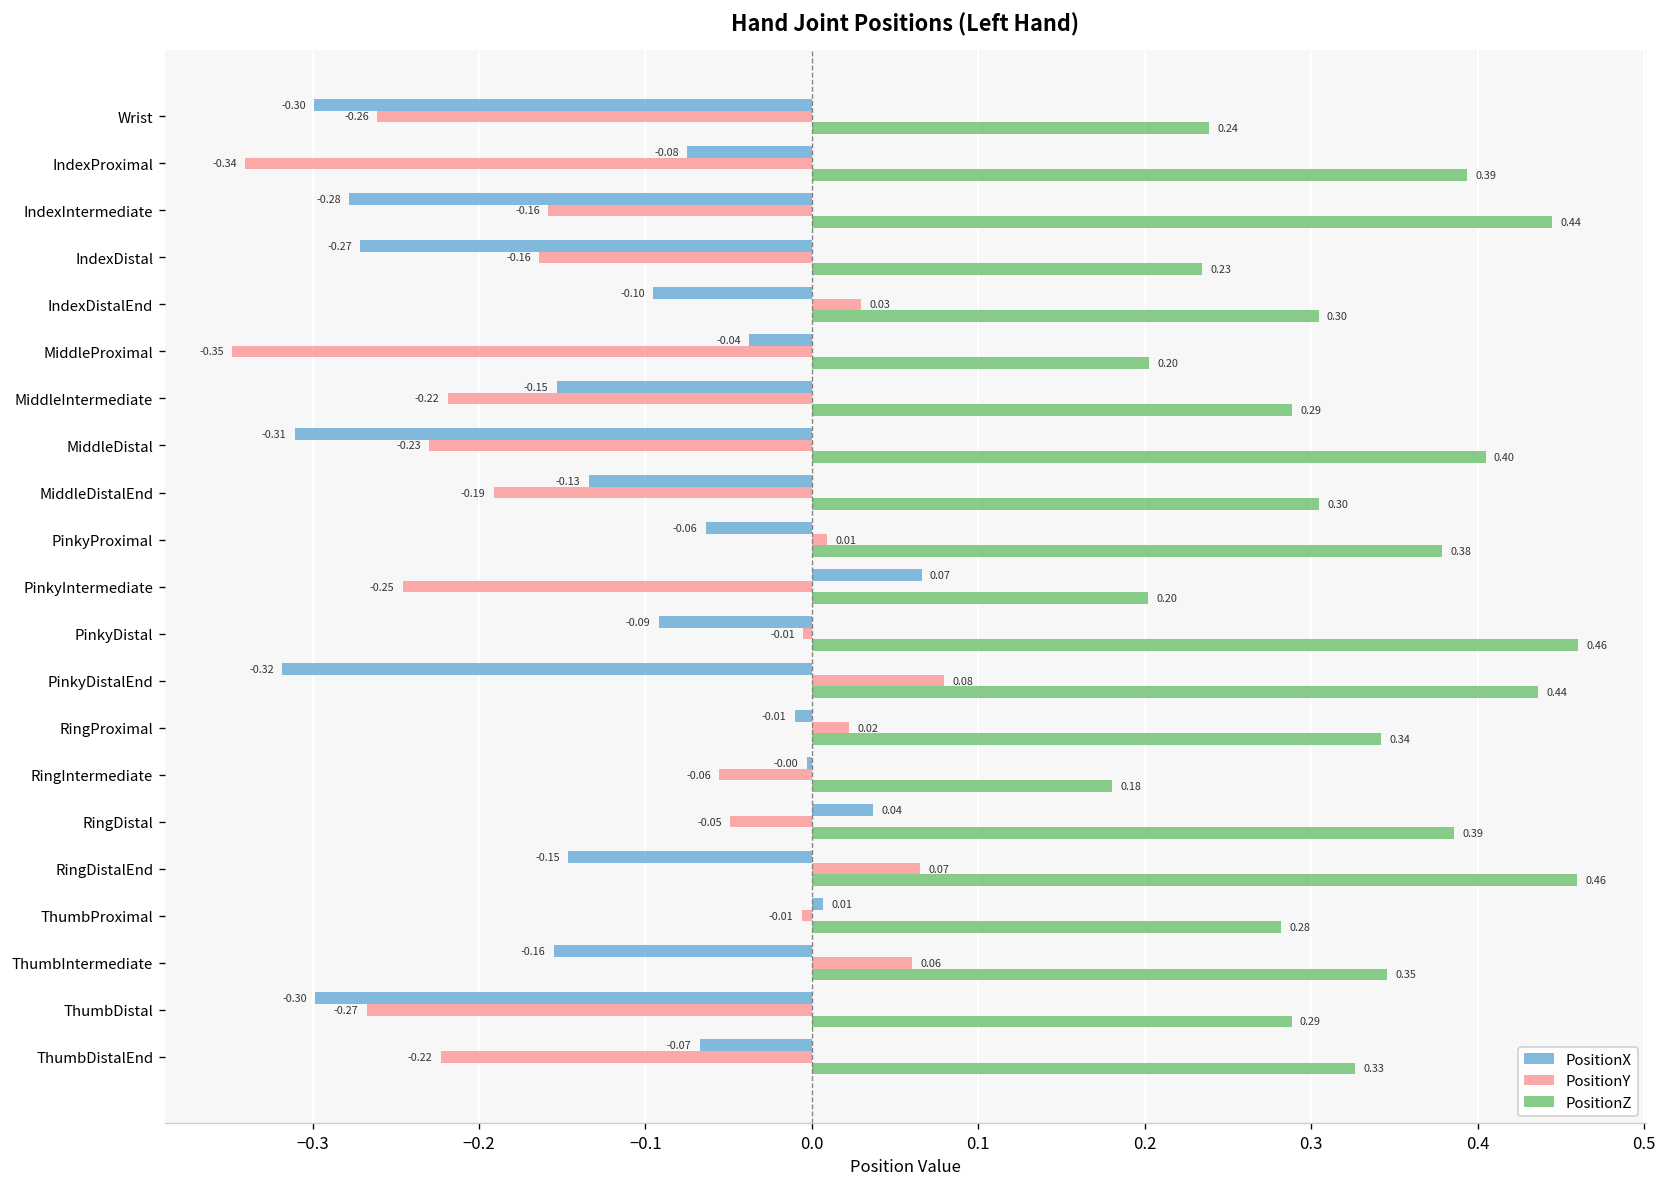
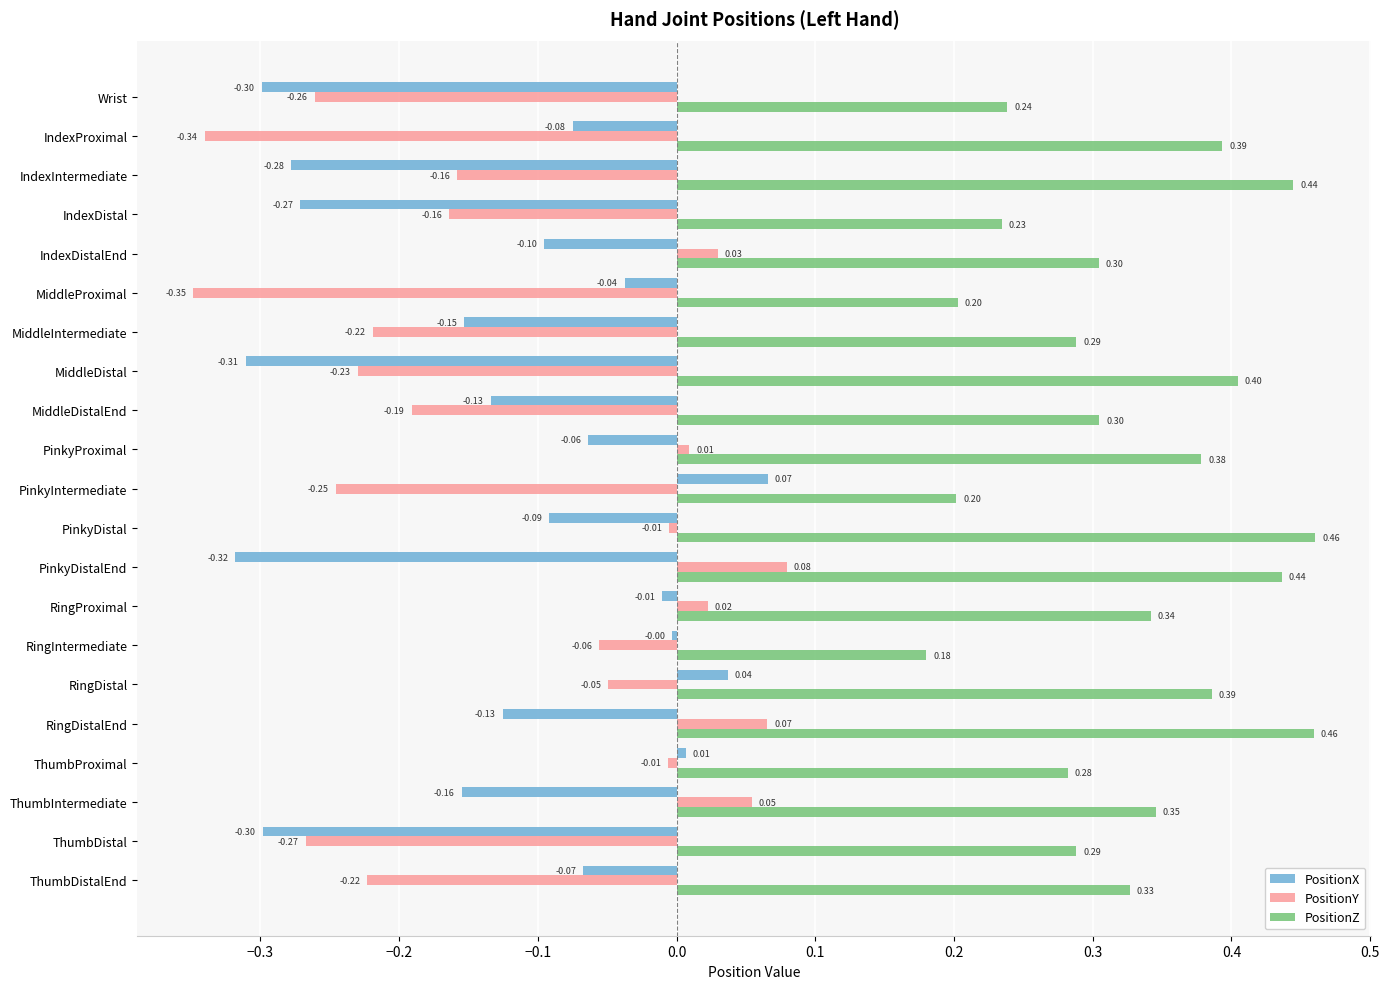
PositionX, RingDistalEnd: -0.15 -> -0.13
PositionY, ThumbIntermediate: 0.06 -> 0.05
